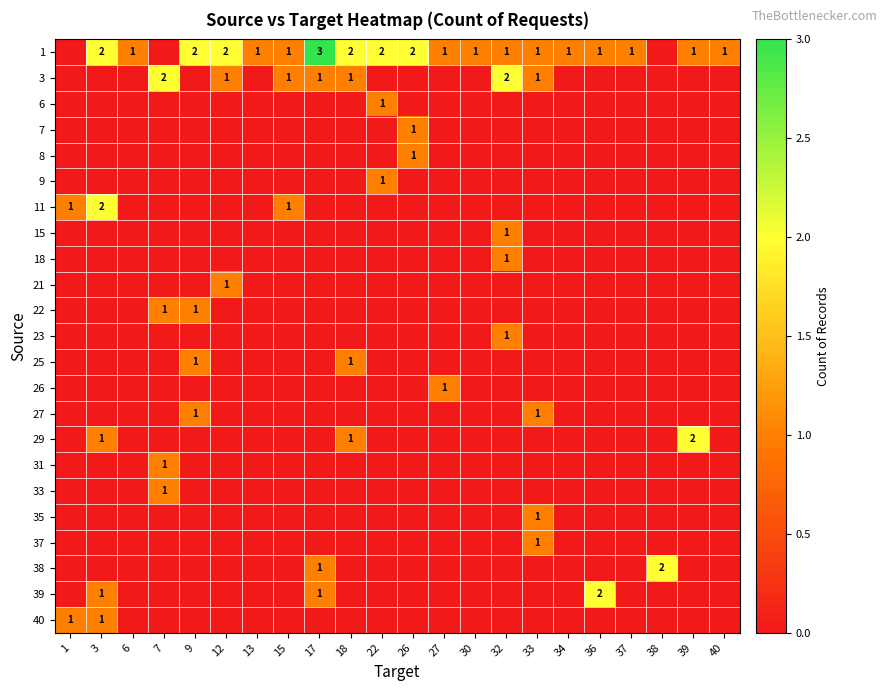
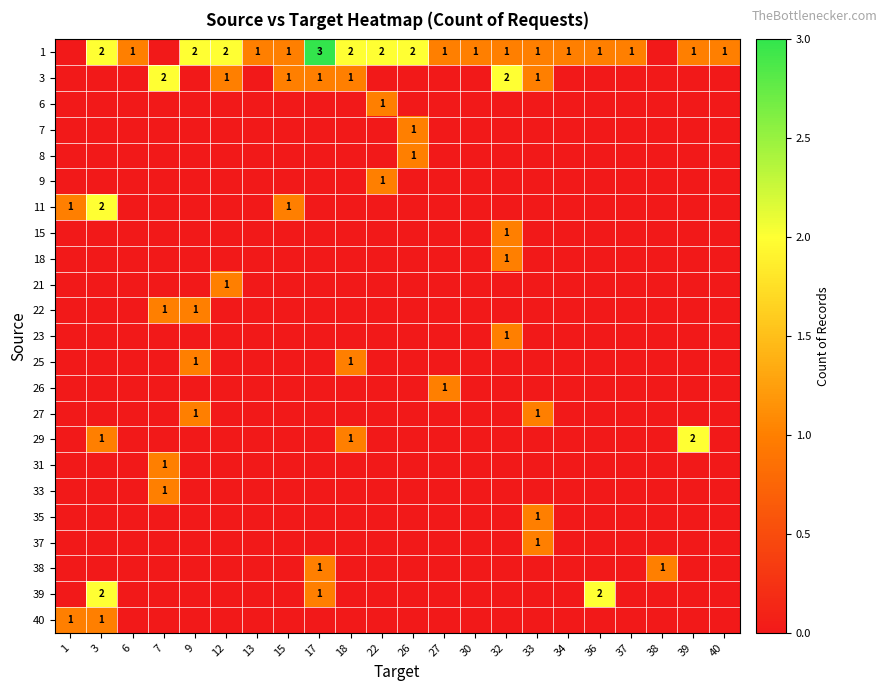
38, 38: 2 -> 1
39, 3: 1 -> 2
